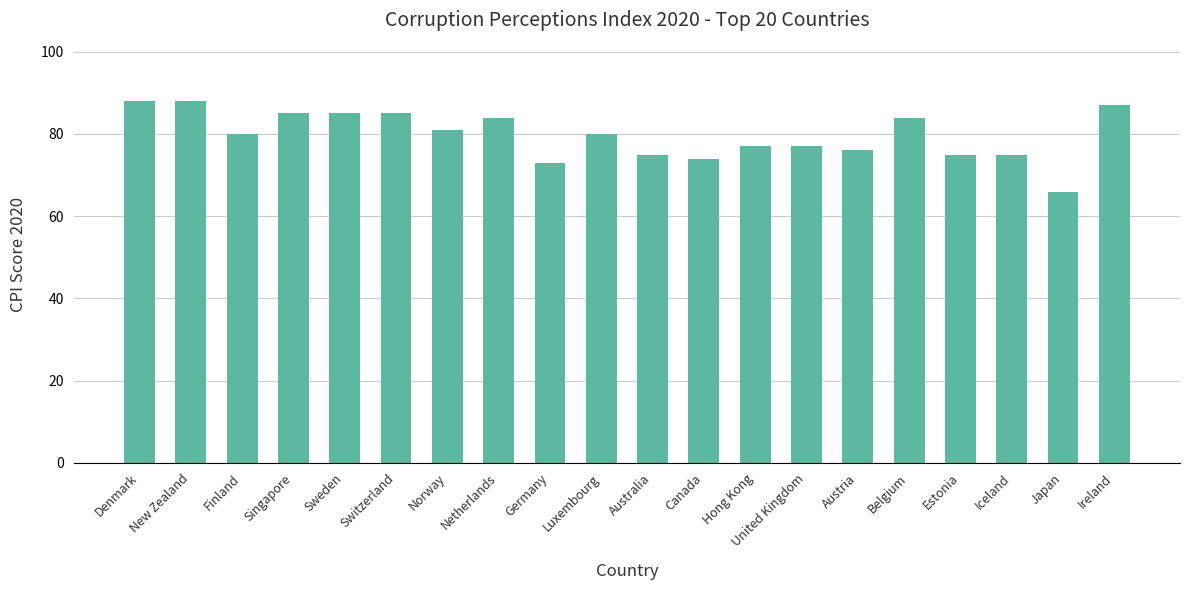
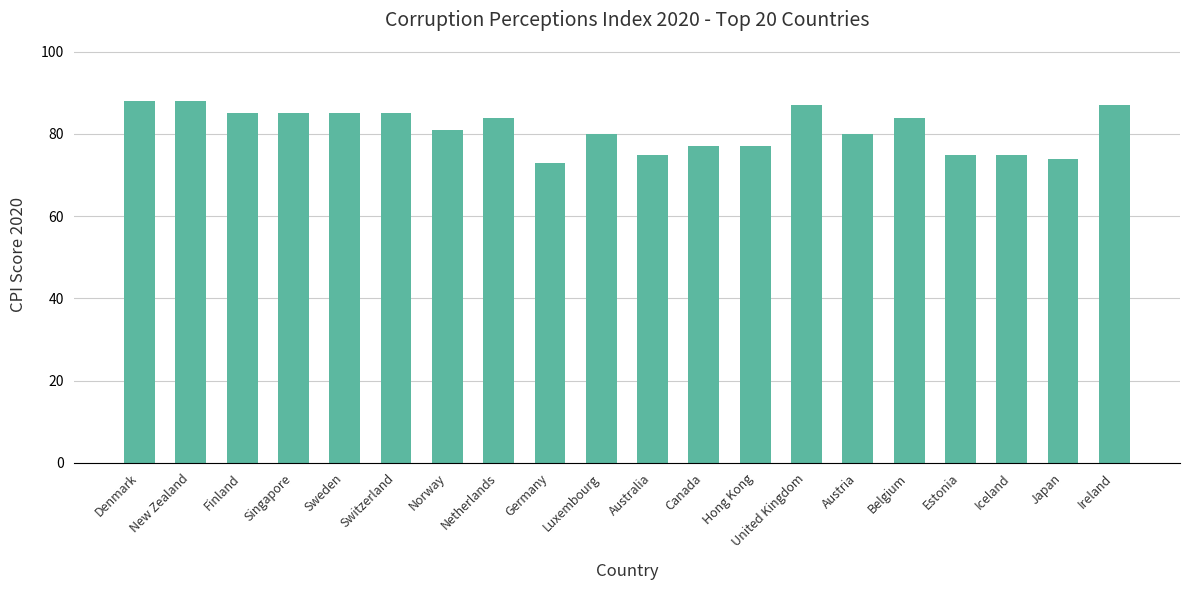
Finland: 80 -> 85
Canada: 74 -> 77
United Kingdom: 77 -> 87
Austria: 76 -> 80
Japan: 66 -> 74
